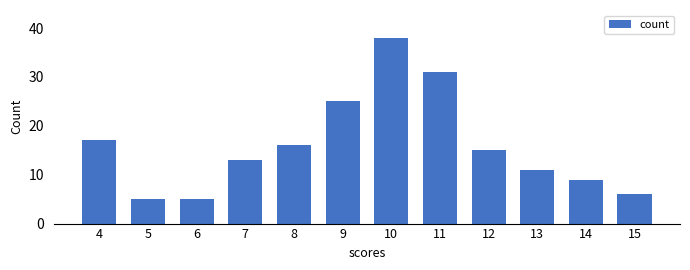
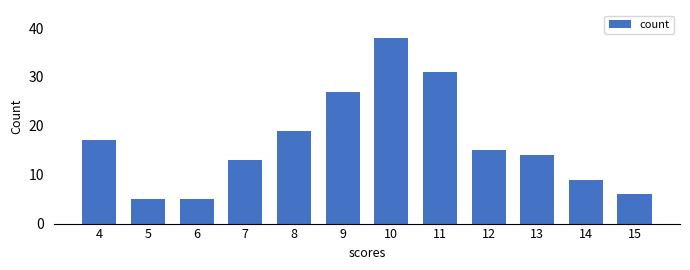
8: 16 -> 19
9: 25 -> 27
13: 11 -> 14
